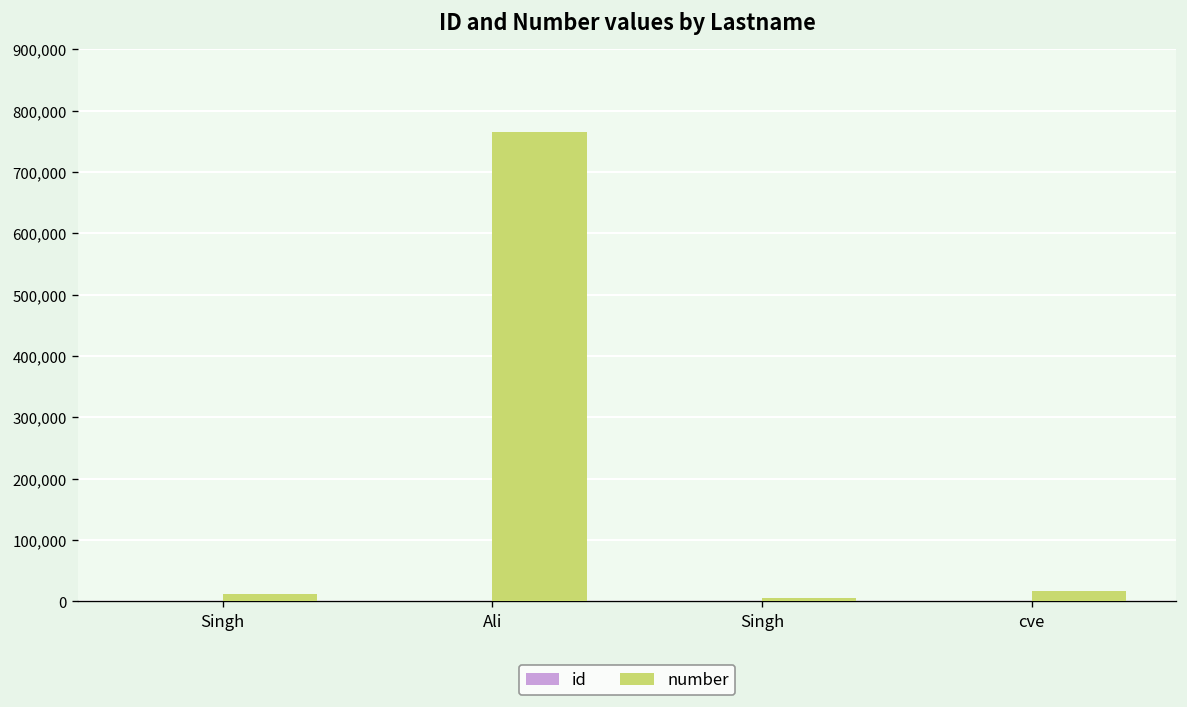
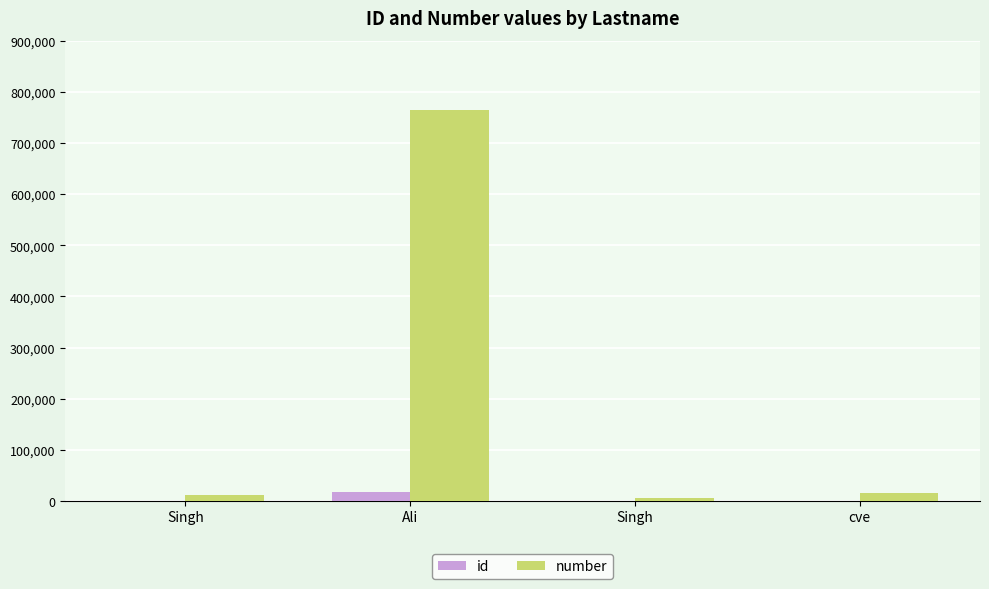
id, Ali: 0 -> 20,000
